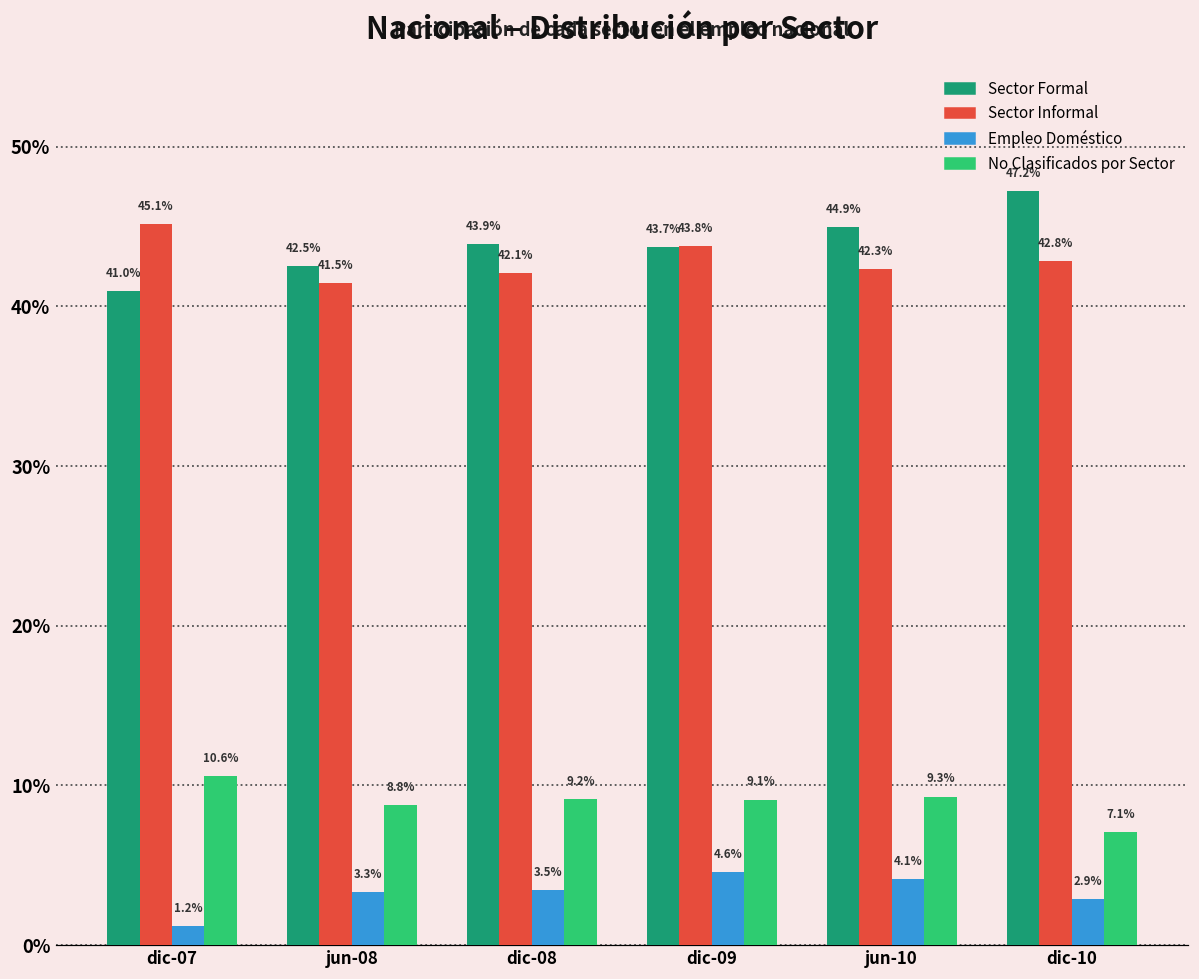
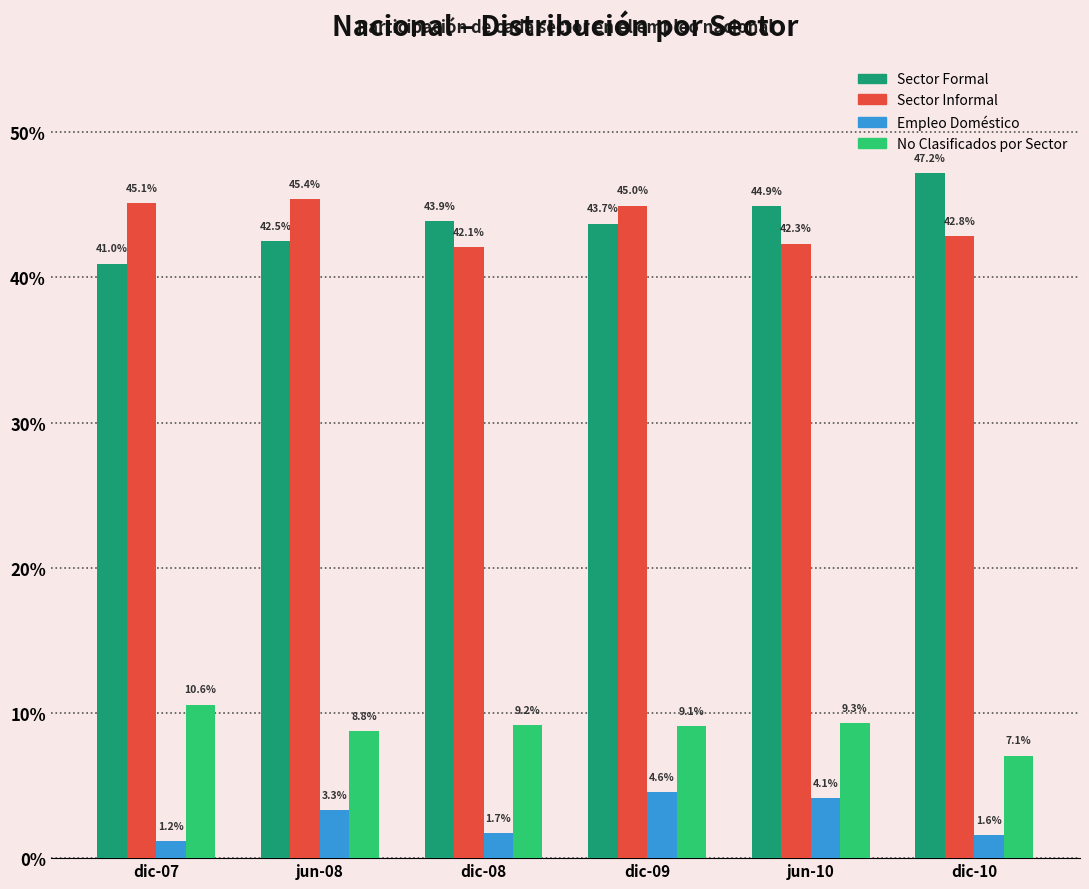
Sector Informal, jun-08: 41.5% -> 45.4%
Empleo Doméstico, dic-08: 3.5% -> 1.7%
Sector Informal, dic-09: 43.8% -> 45.0%
Empleo Doméstico, dic-10: 2.9% -> 1.6%
